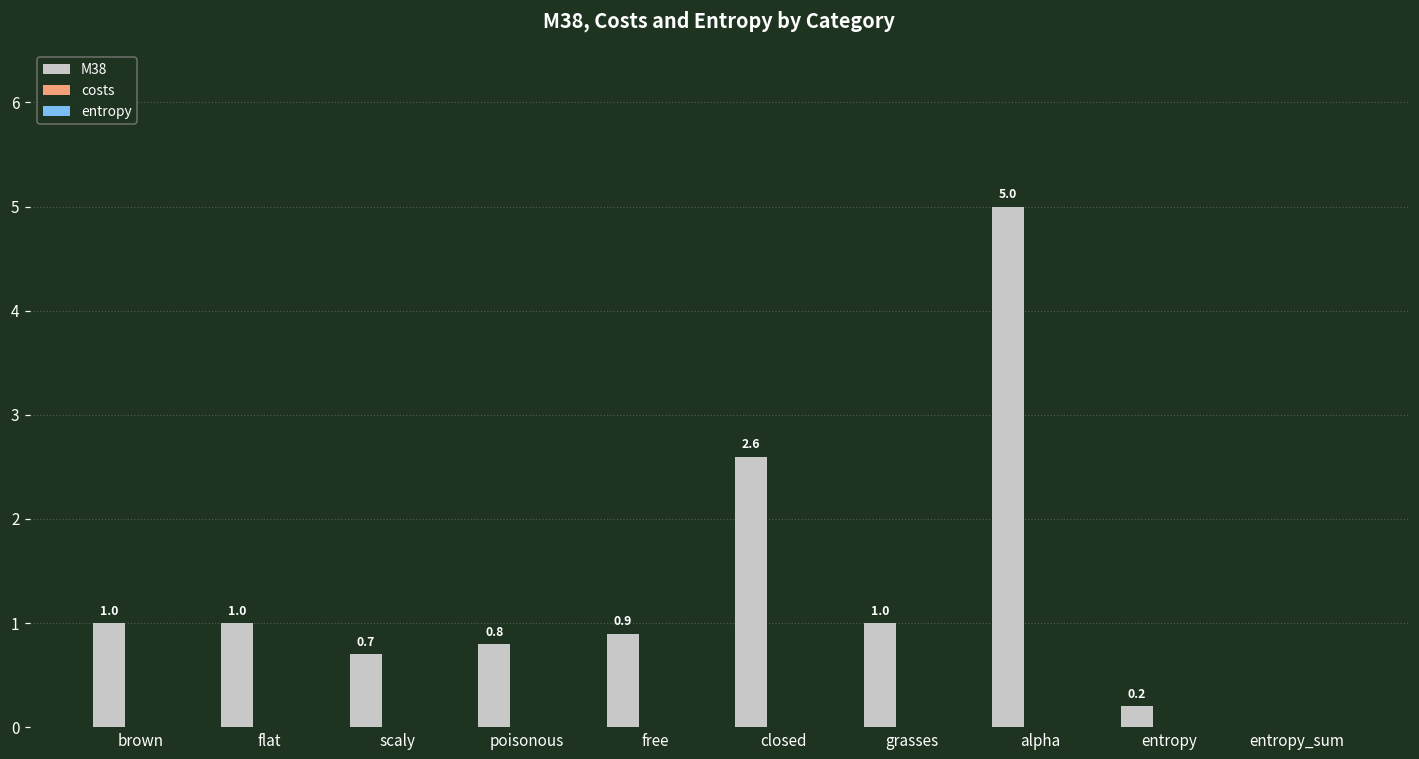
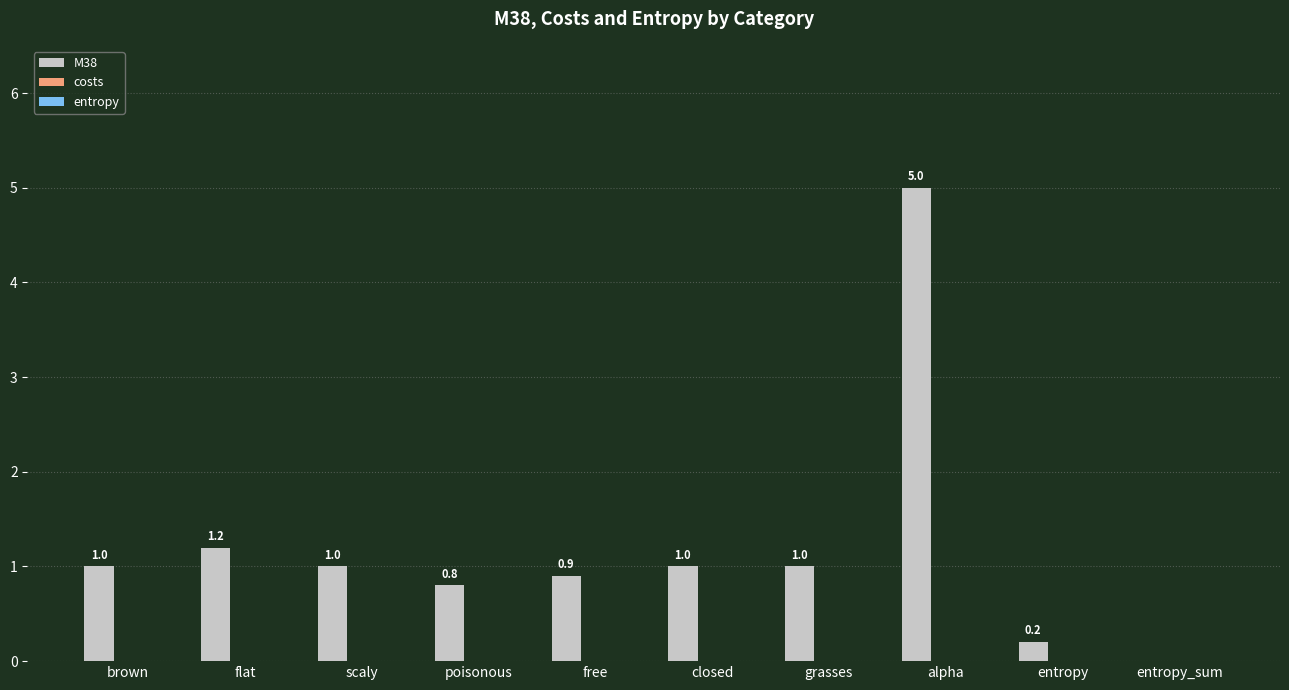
M38, flat: 1.0 -> 1.2
M38, scaly: 0.7 -> 1.0
M38, closed: 2.6 -> 1.0
